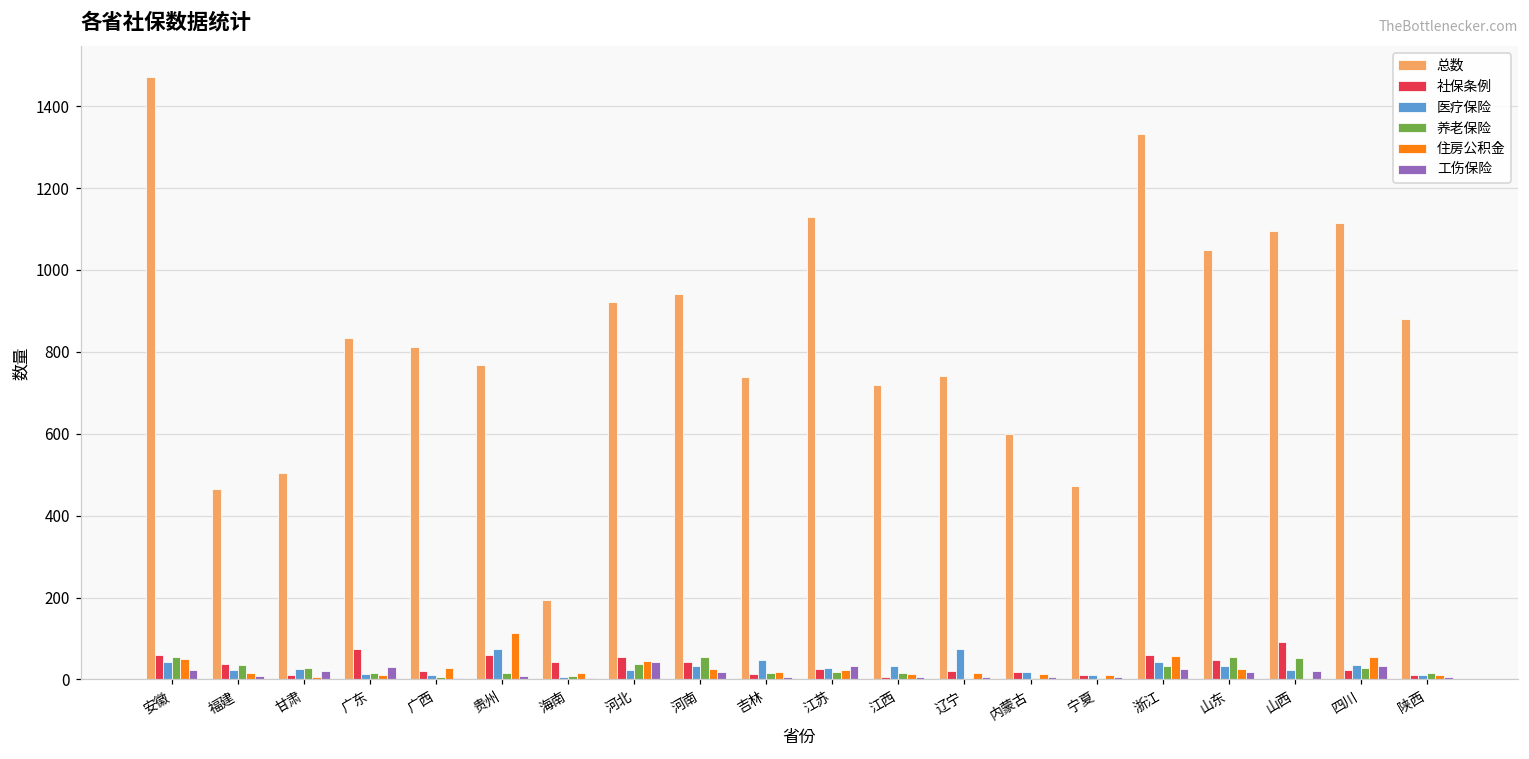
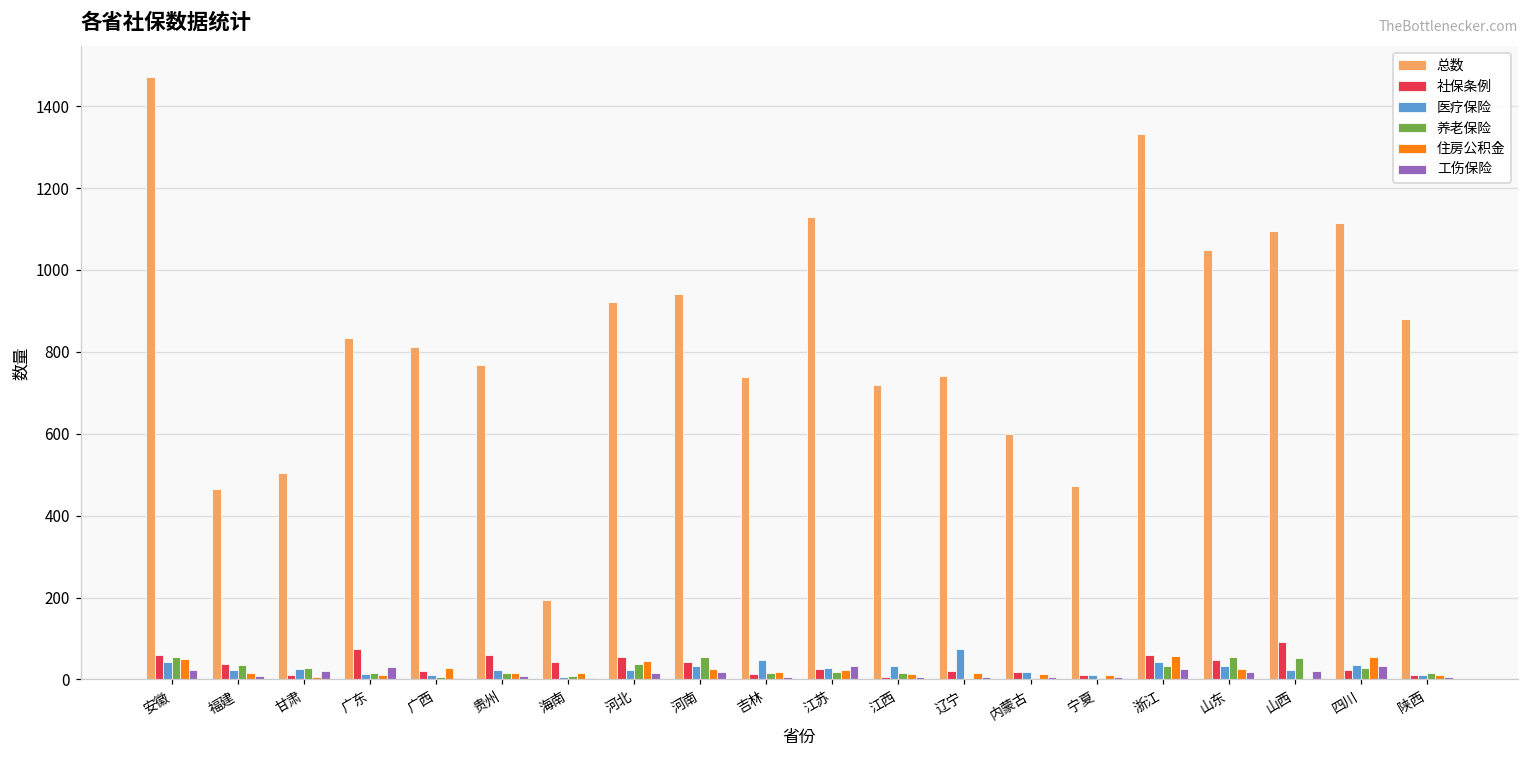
医疗保险, 贵州: 80 -> 20
住房公积金, 贵州: 110 -> 20
工伤保险, 河北: 40 -> 20
